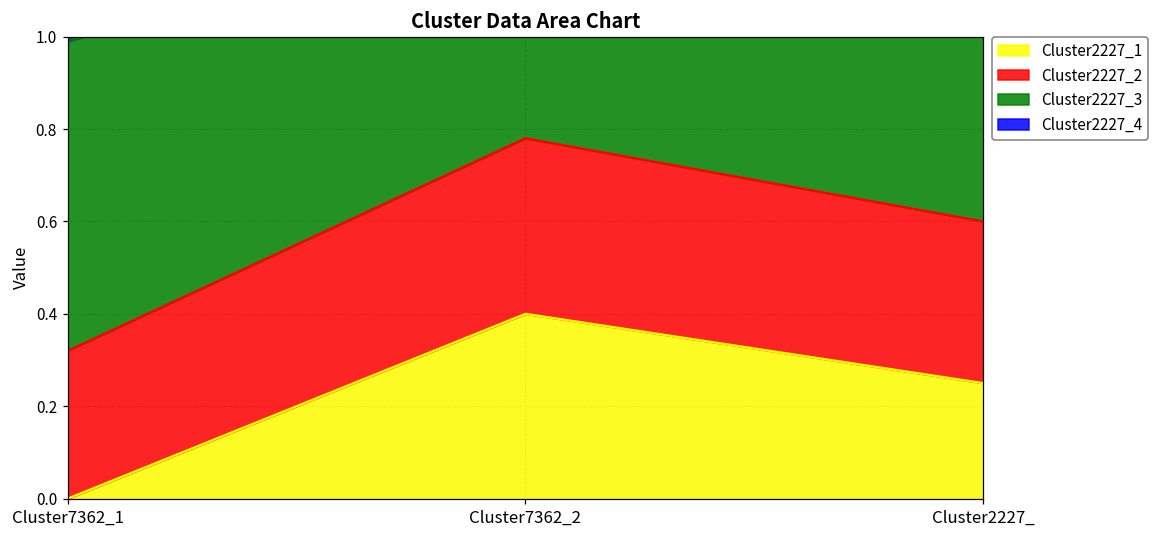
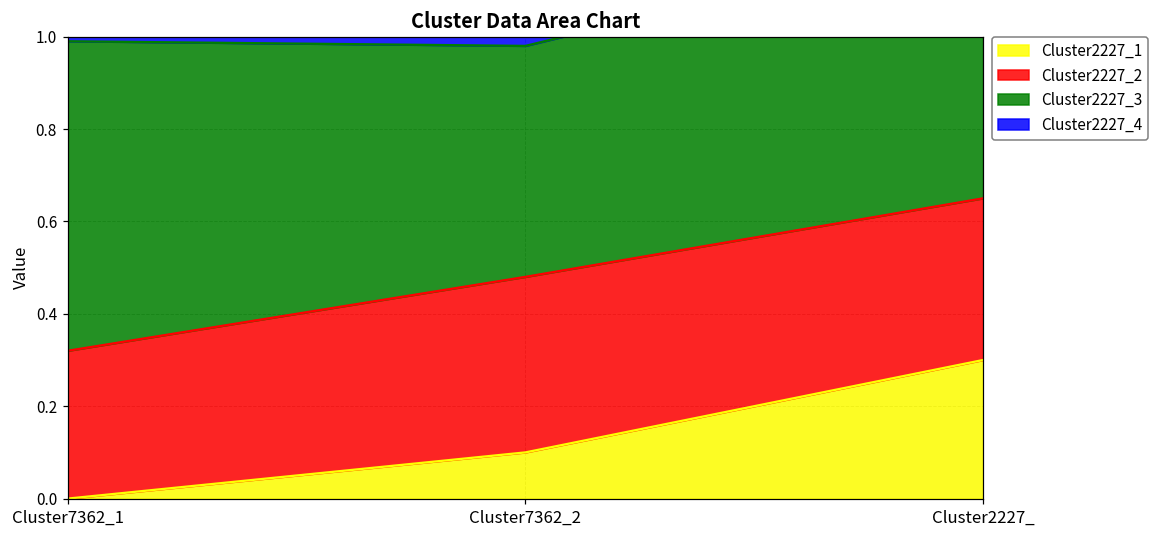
Cluster2227_1, Cluster7362_2: 0.4 -> 0.1
Cluster2227_1, Cluster2227_: 0.25 -> 0.30
